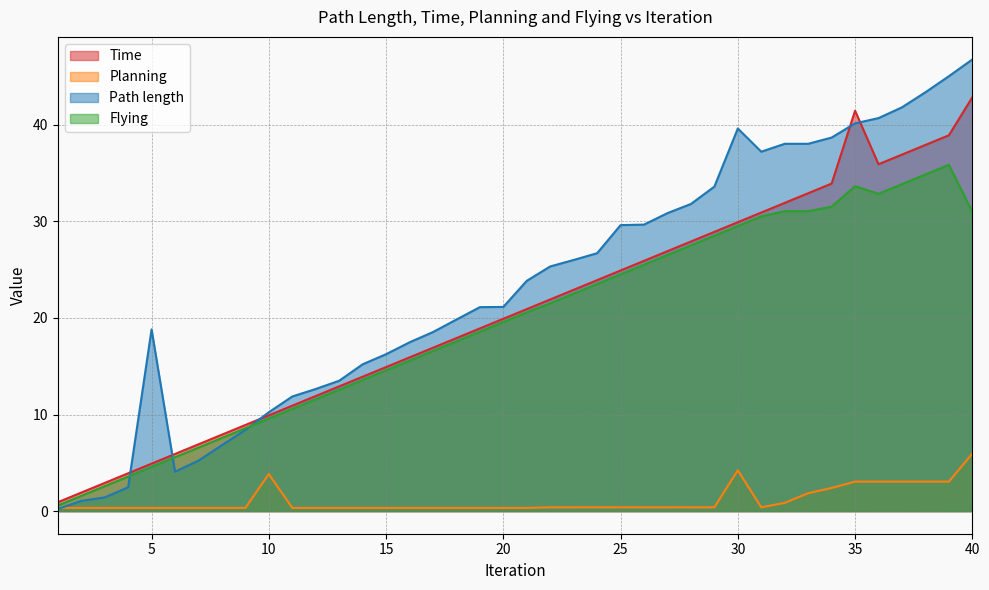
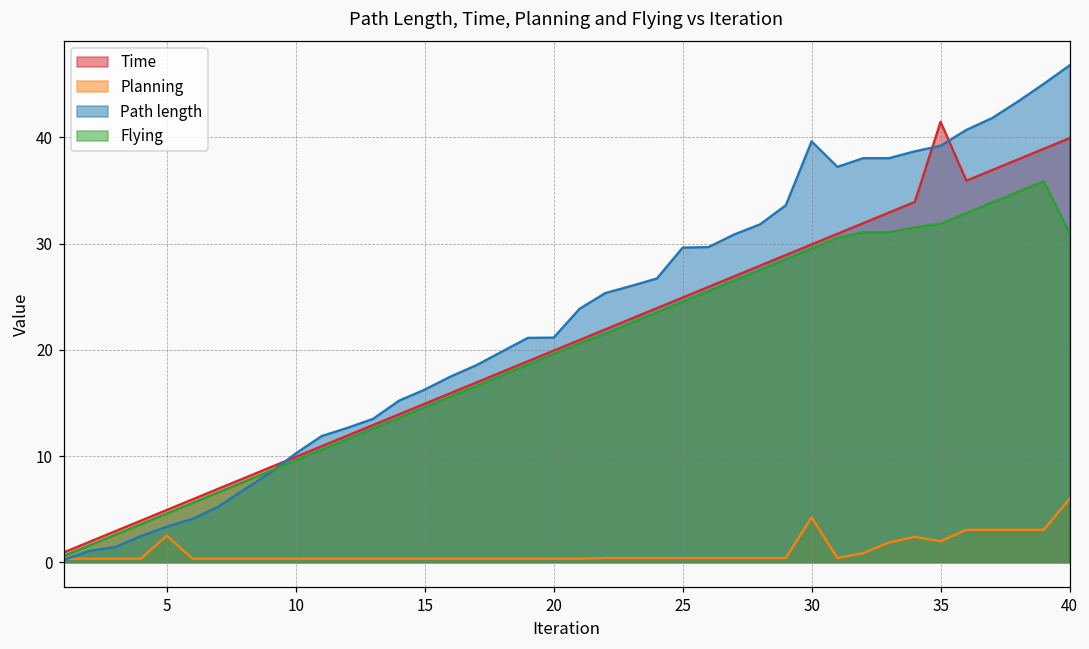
Planning, 5: 0 -> 3
Path length, 5: 19 -> 3
Planning, 10: 4 -> 0
Planning, 35: 3 -> 2
Path length, 35: 40 -> 39
Flying, 35: 34 -> 32
Time, 40: 43 -> 40
